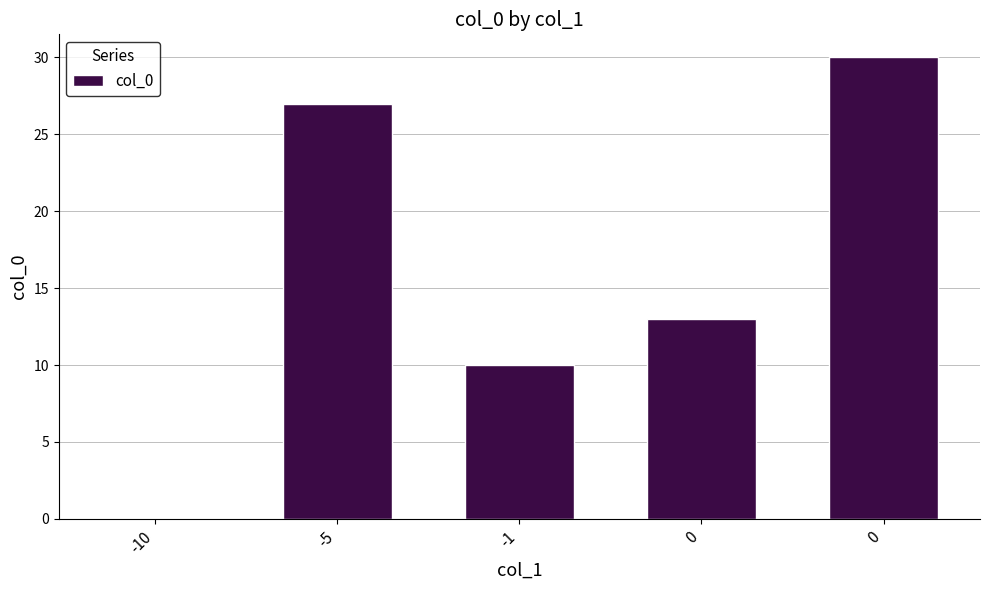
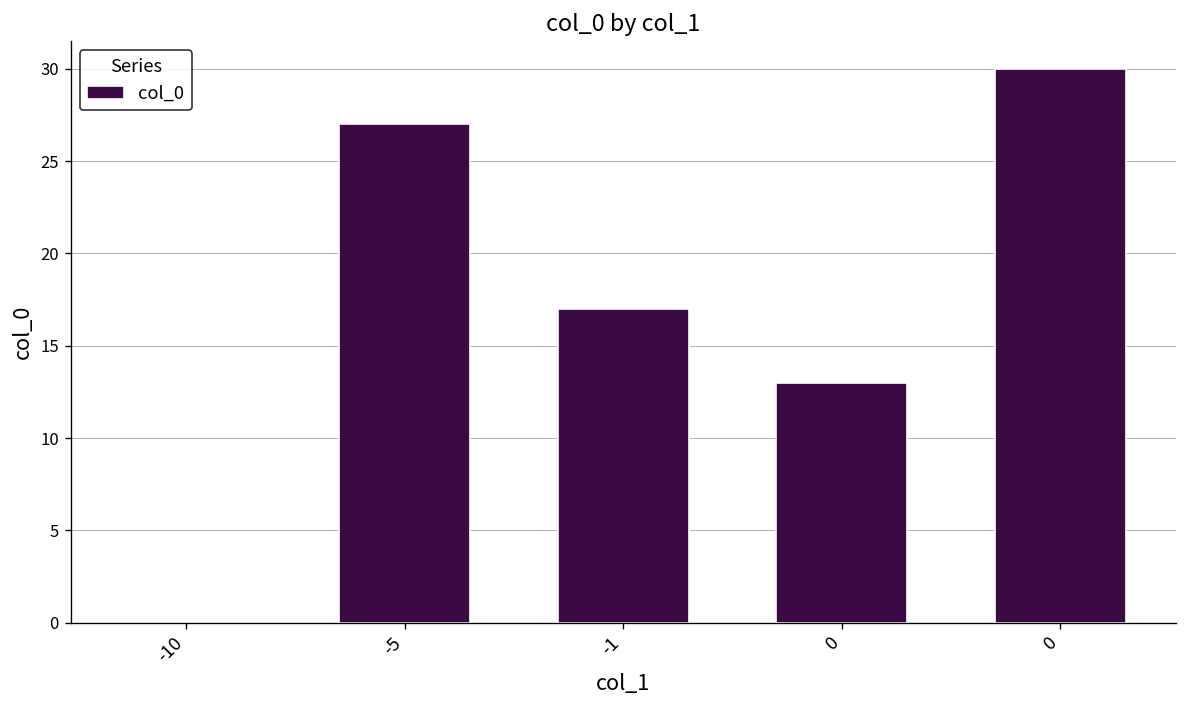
-1: 10 -> 17
